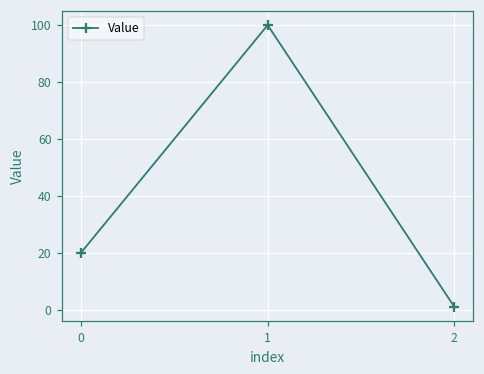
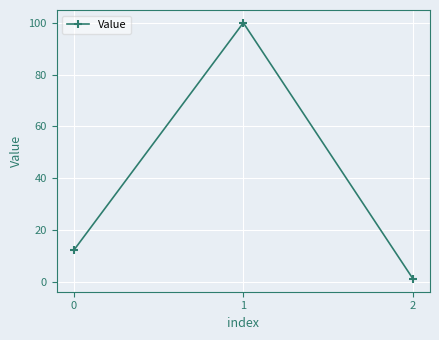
0: 20 -> 12
